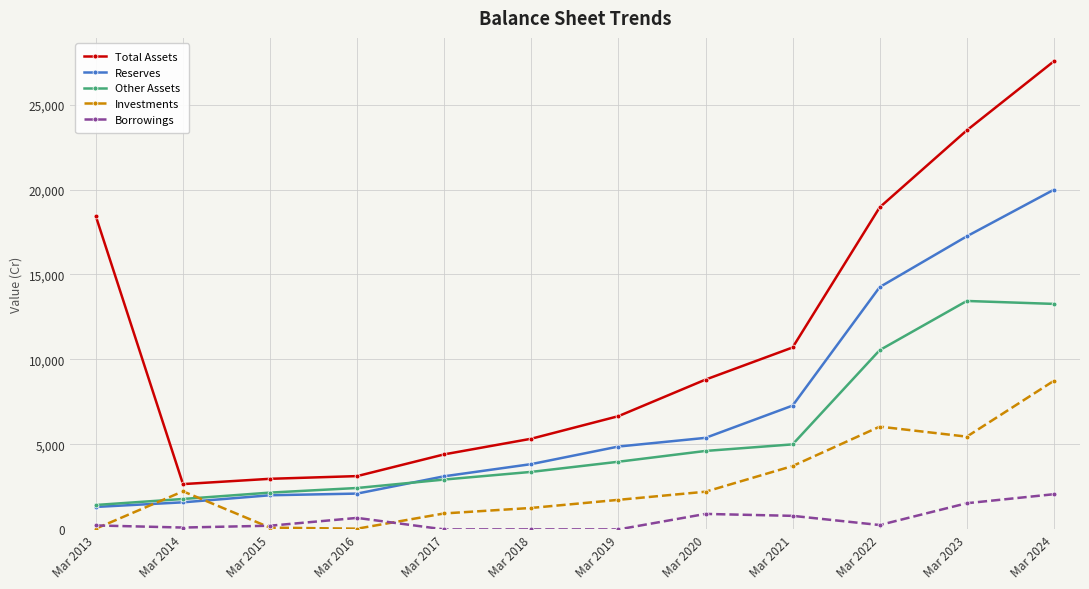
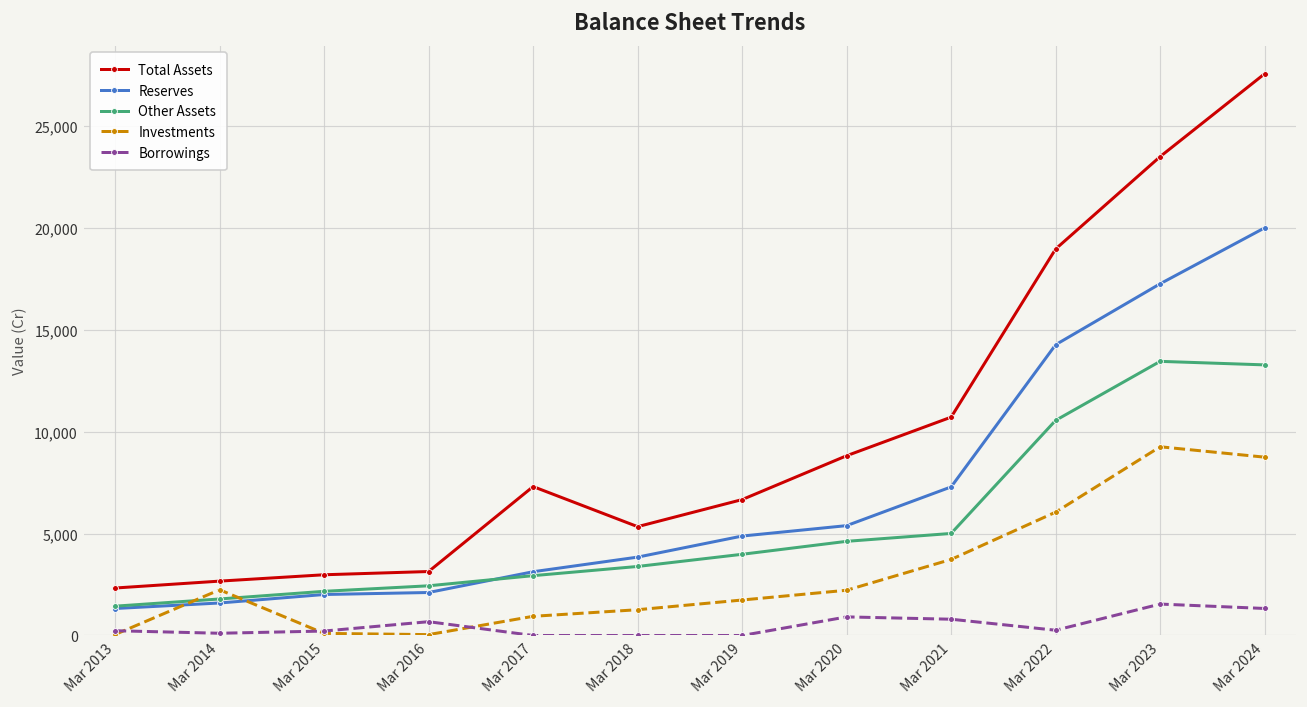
Total Assets, Mar 2013: 18,400 -> 2,300
Total Assets, Mar 2017: 4,400 -> 7,300
Investments, Mar 2023: 5,500 -> 9,300
Borrowings, Mar 2024: 2,100 -> 1,300
